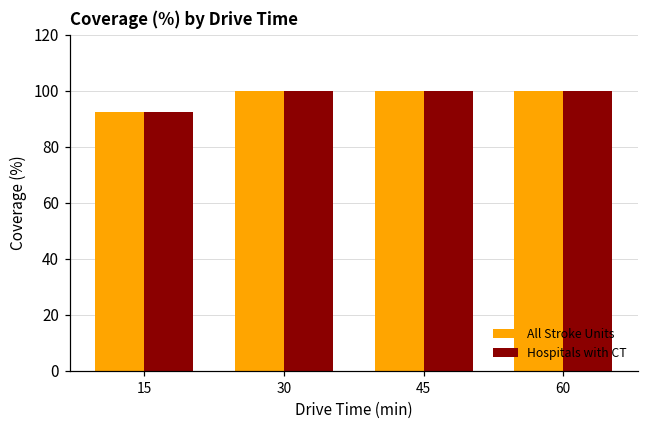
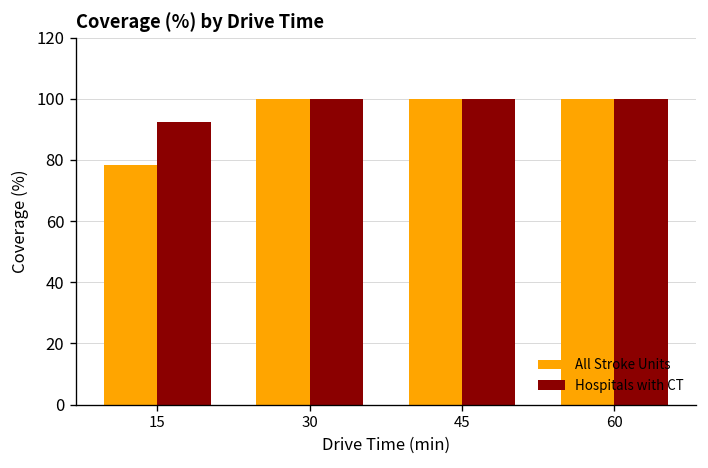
All Stroke Units, 15: 93 -> 78
